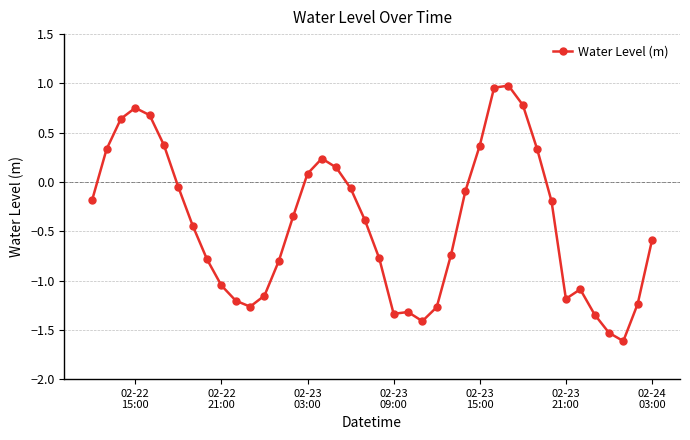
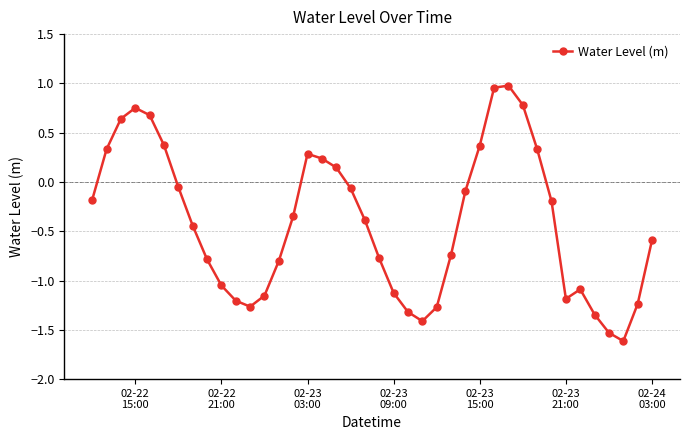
02-23 03:00: 0.1 -> 0.3
02-23 09:00: -1.3 -> -1.1
